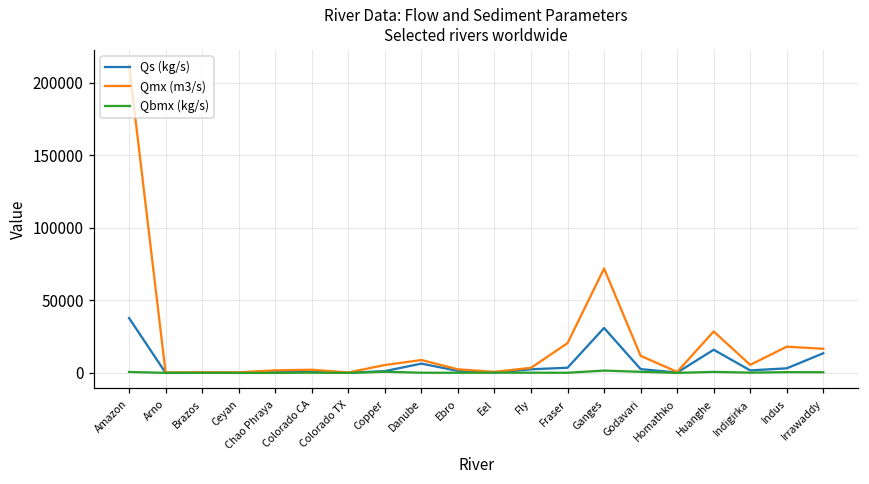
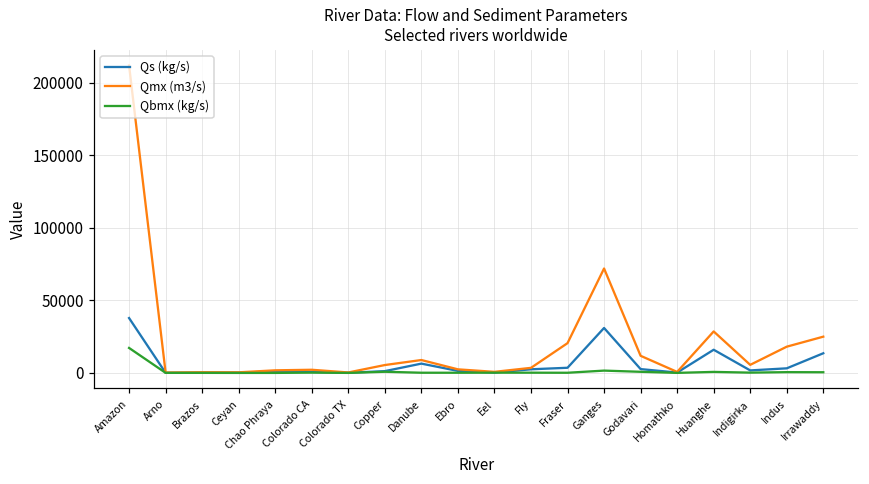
Qbmx (kg/s), Amazon: 1000 -> 17000
Qmx (m3/s), Irrawaddy: 17000 -> 25000
